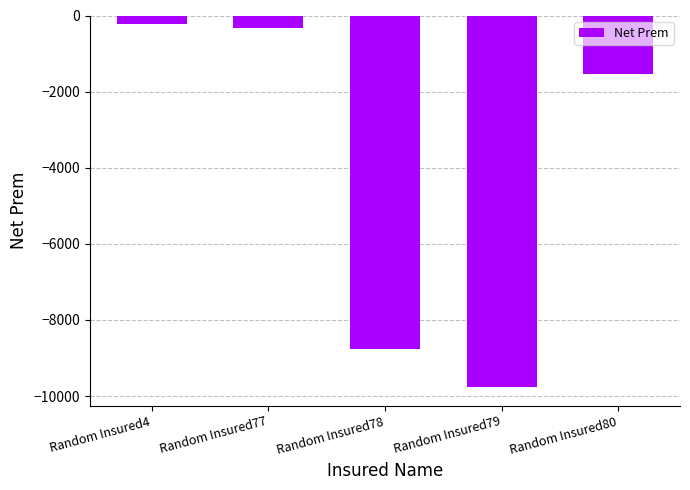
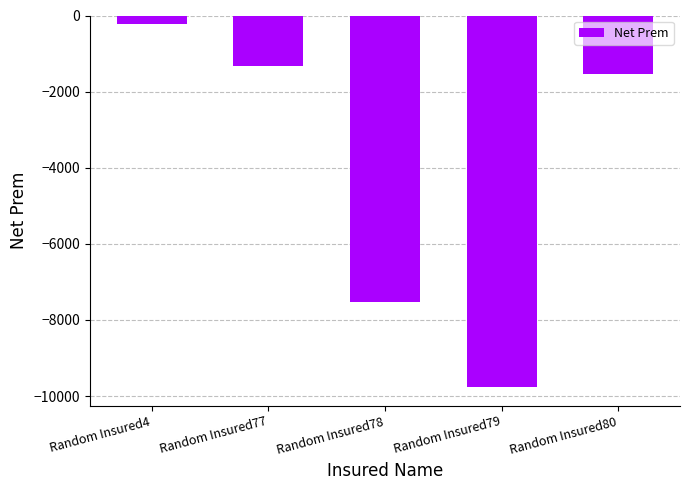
Random Insured77: -300 -> -1300
Random Insured78: -8800 -> -7500
